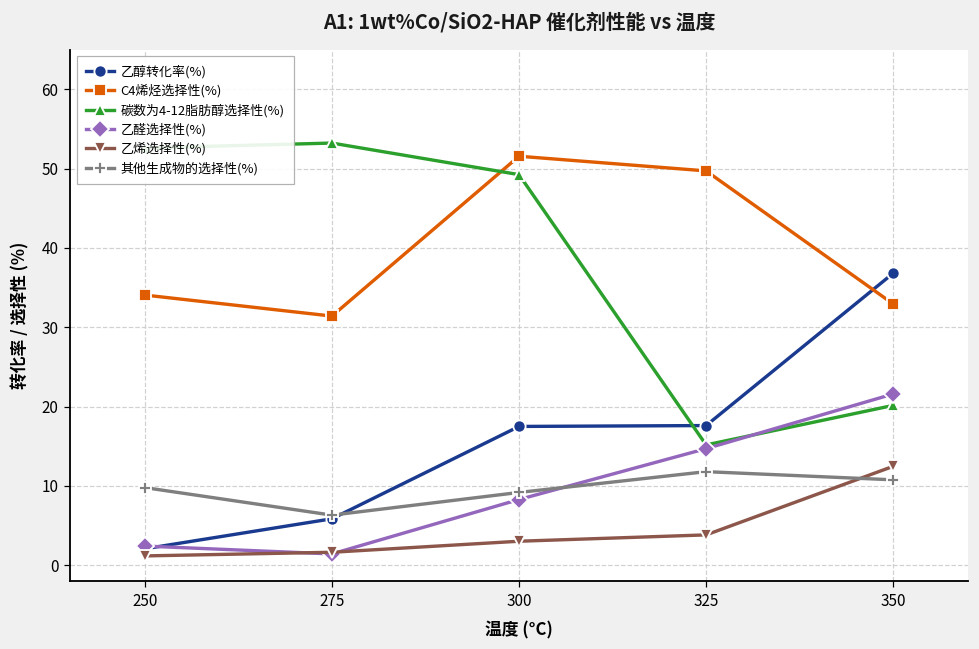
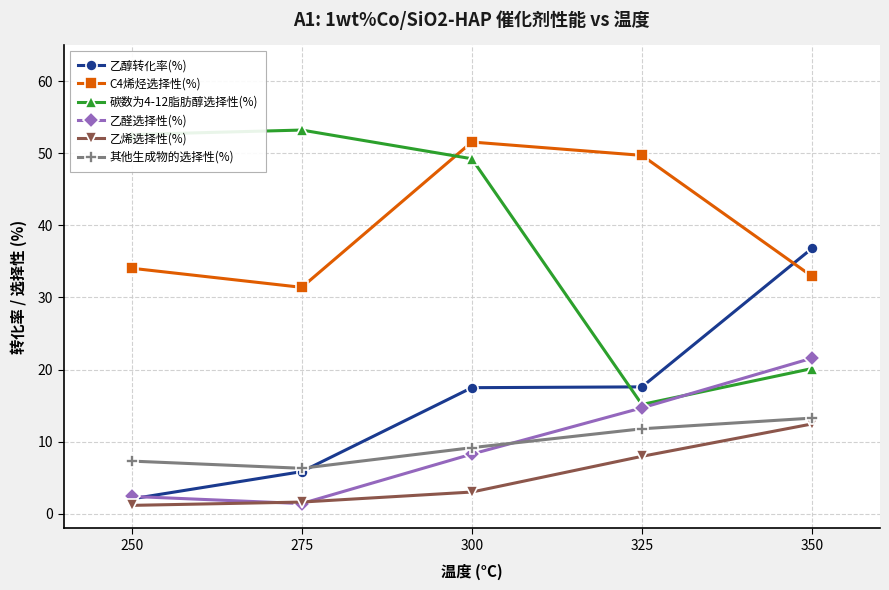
其他生成物的选择性(%), 250: 10 -> 7
乙烯选择性(%), 325: 4 -> 8
其他生成物的选择性(%), 350: 11 -> 13
